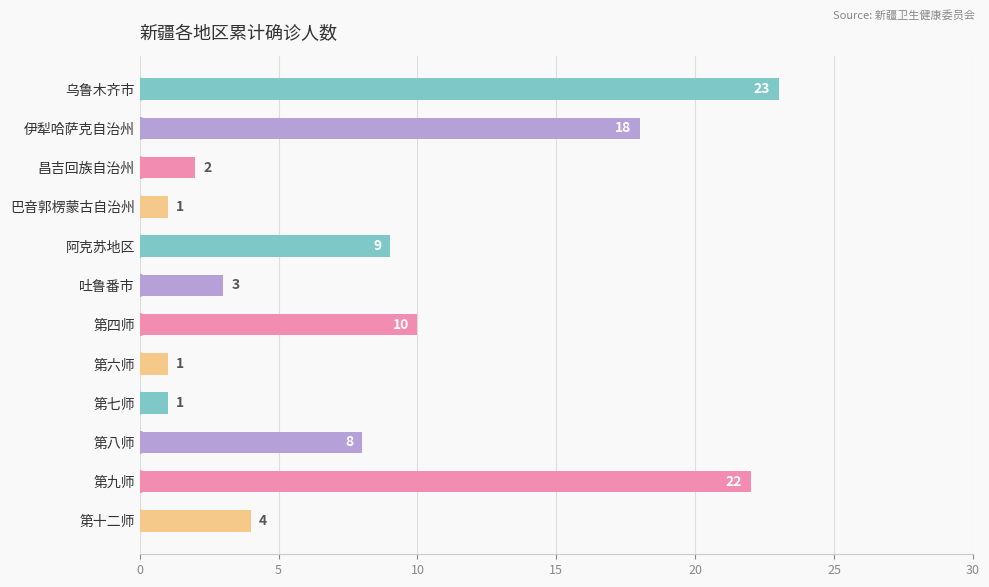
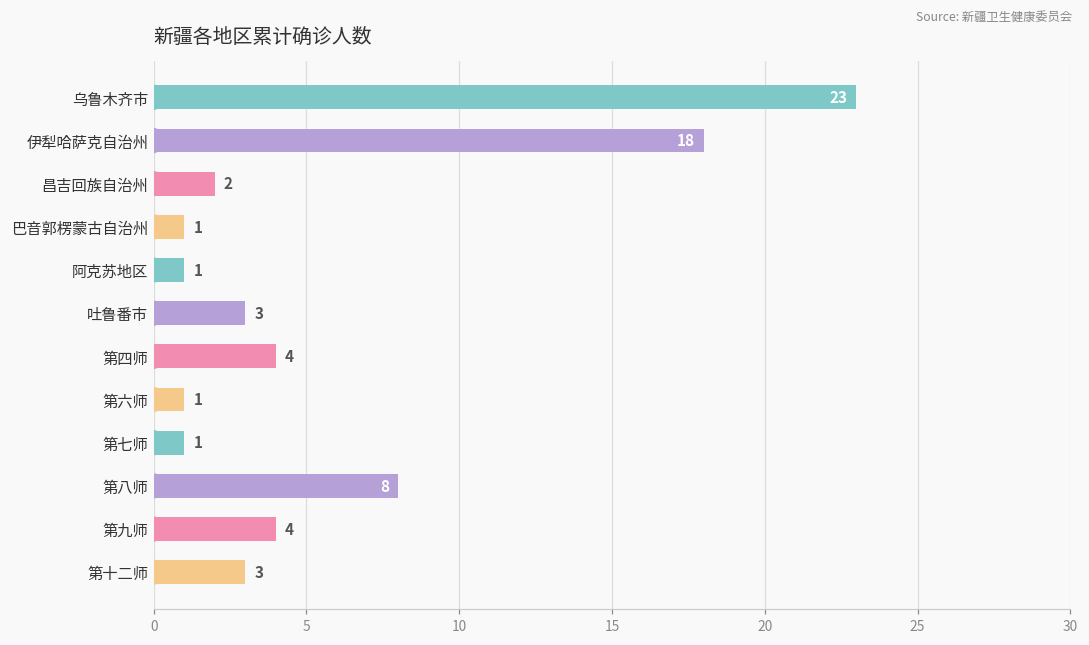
阿克苏地区: 9 -> 1
第四师: 10 -> 4
第九师: 22 -> 4
第十二师: 4 -> 3
